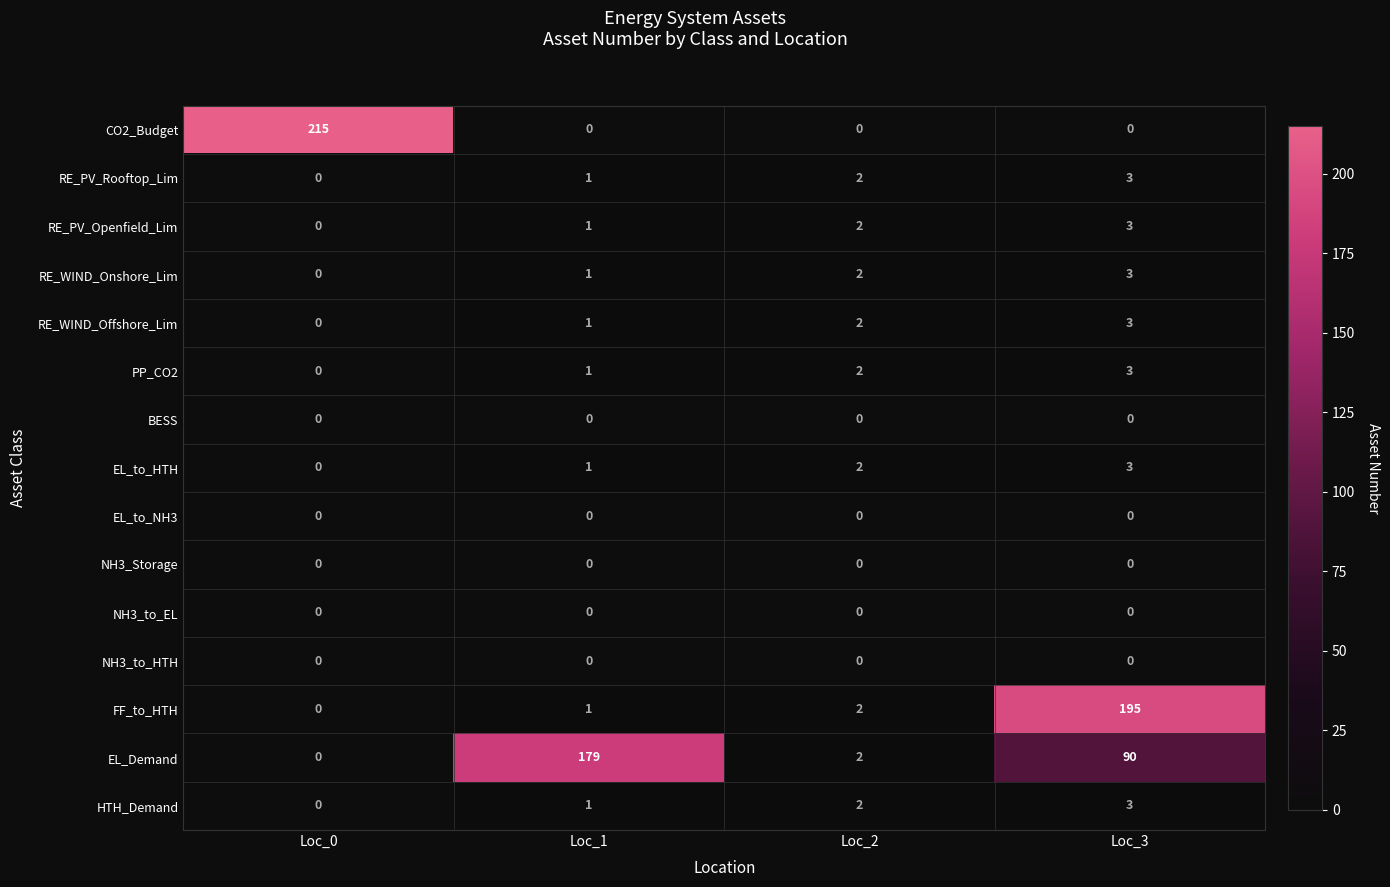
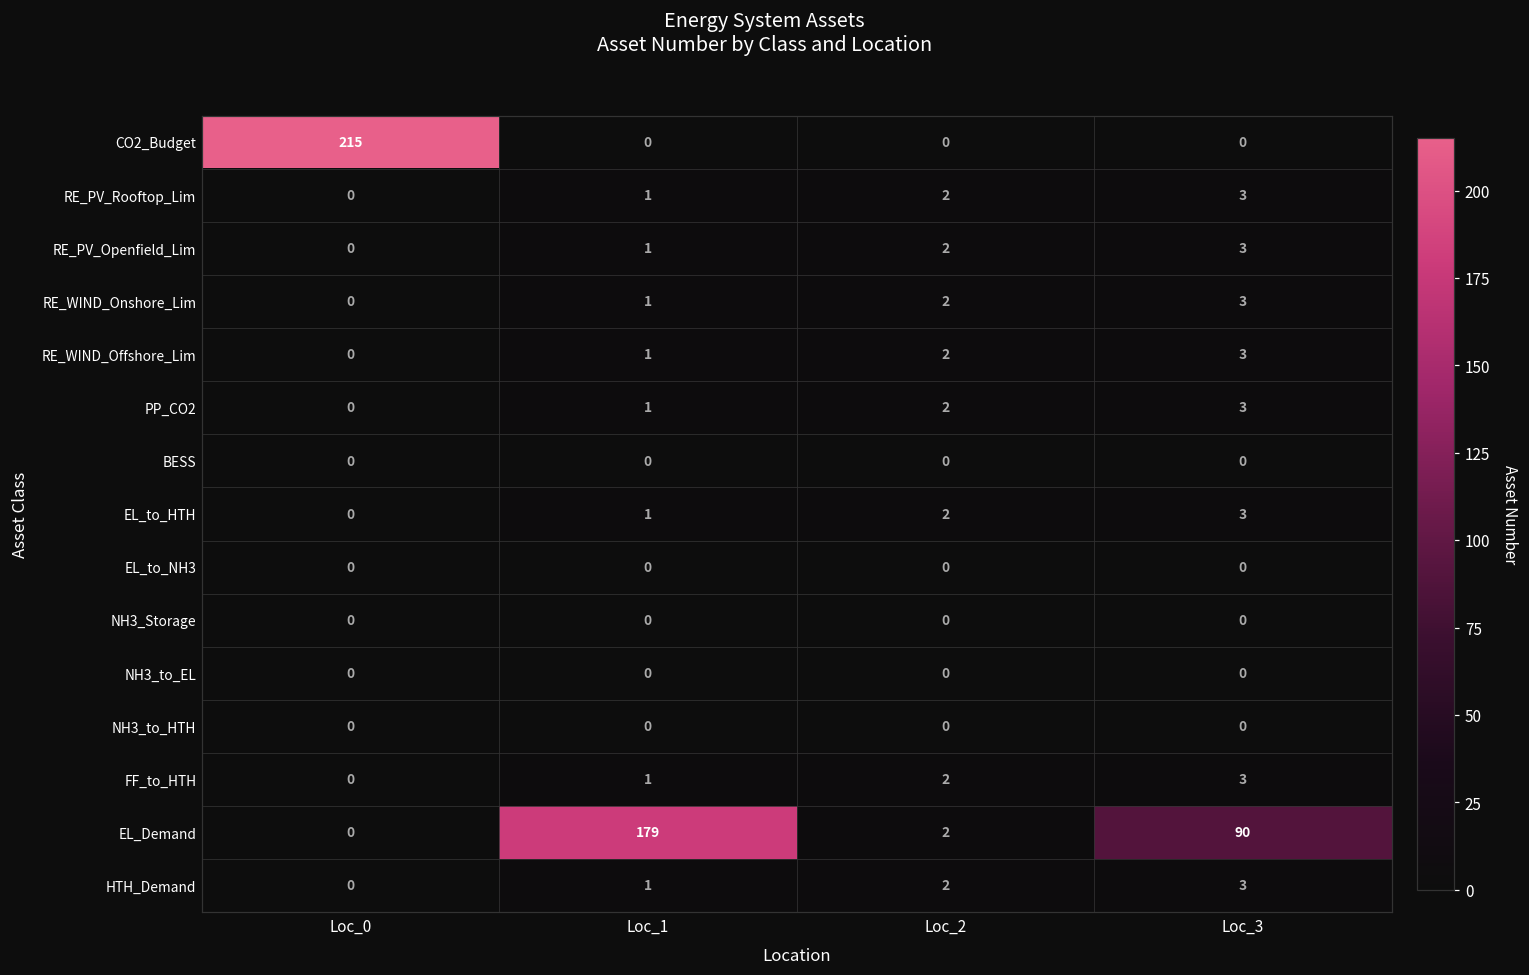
FF_to_HTH, Loc_3: 195 -> 3
